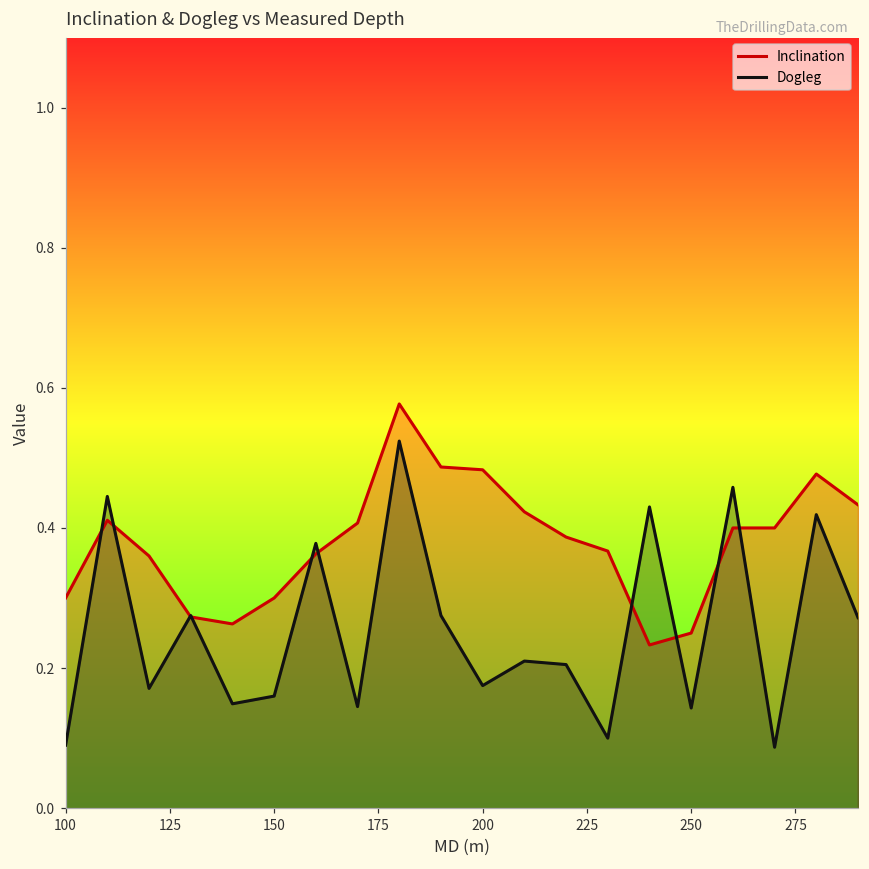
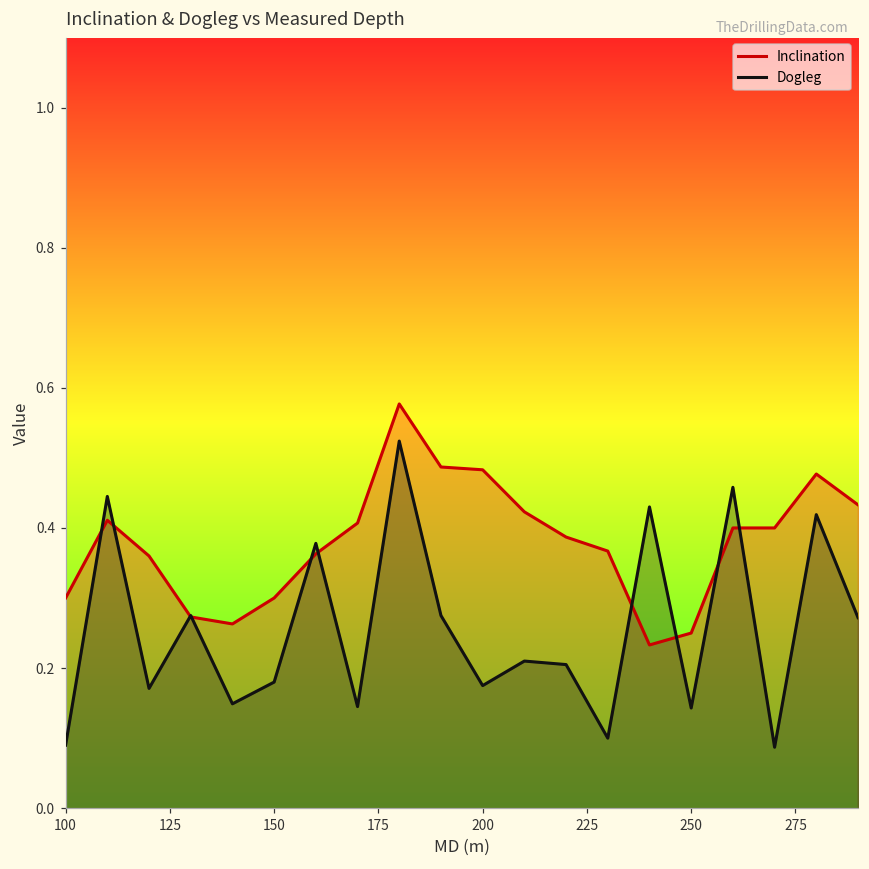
Dogleg, 150: 0.16 -> 0.18
